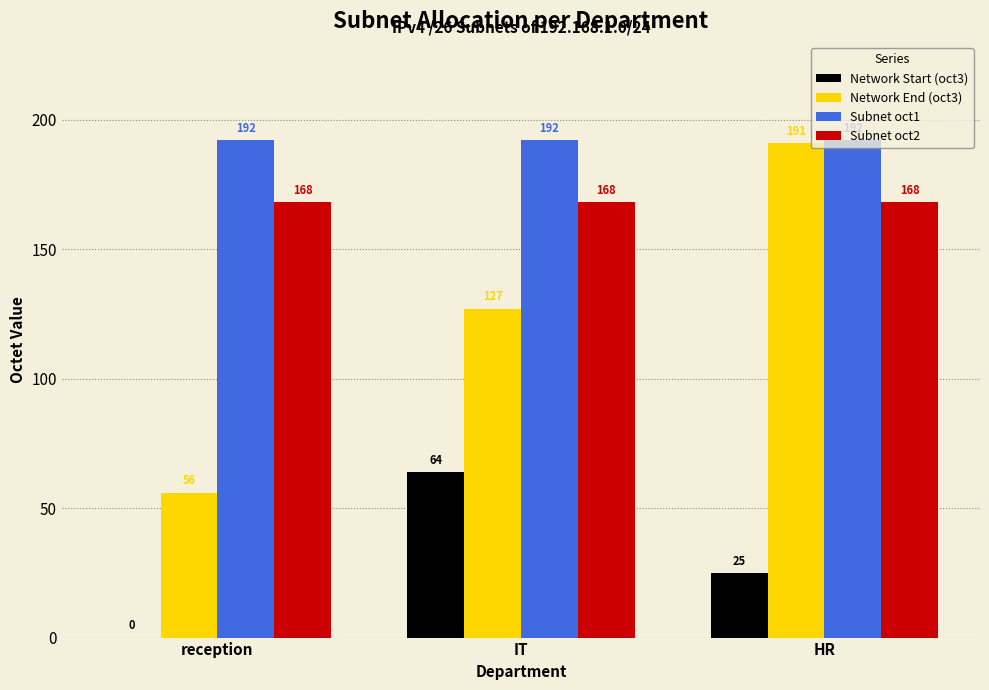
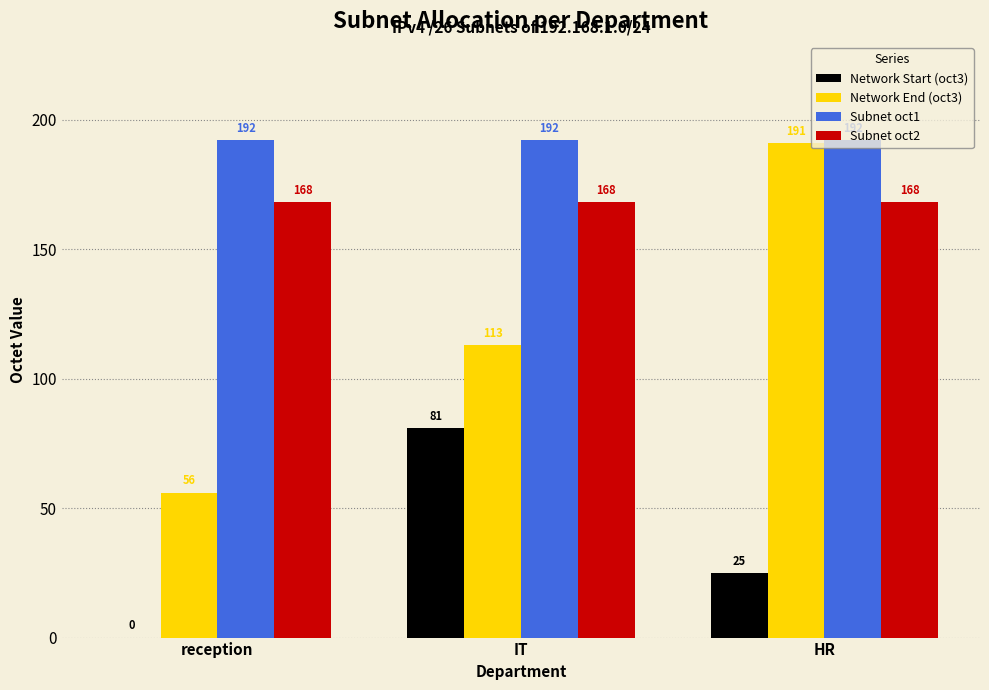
Network Start (oct3), IT: 64 -> 81
Network End (oct3), IT: 127 -> 113
